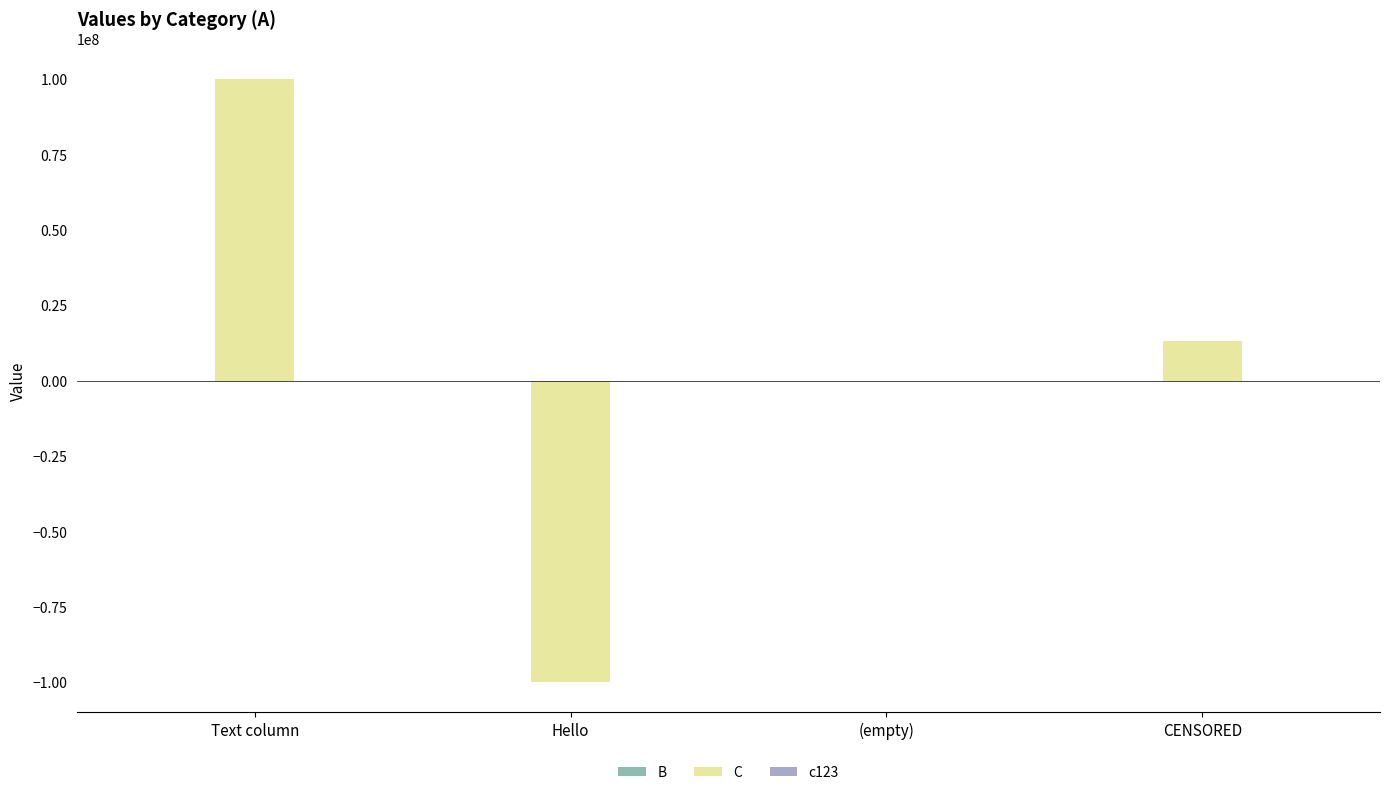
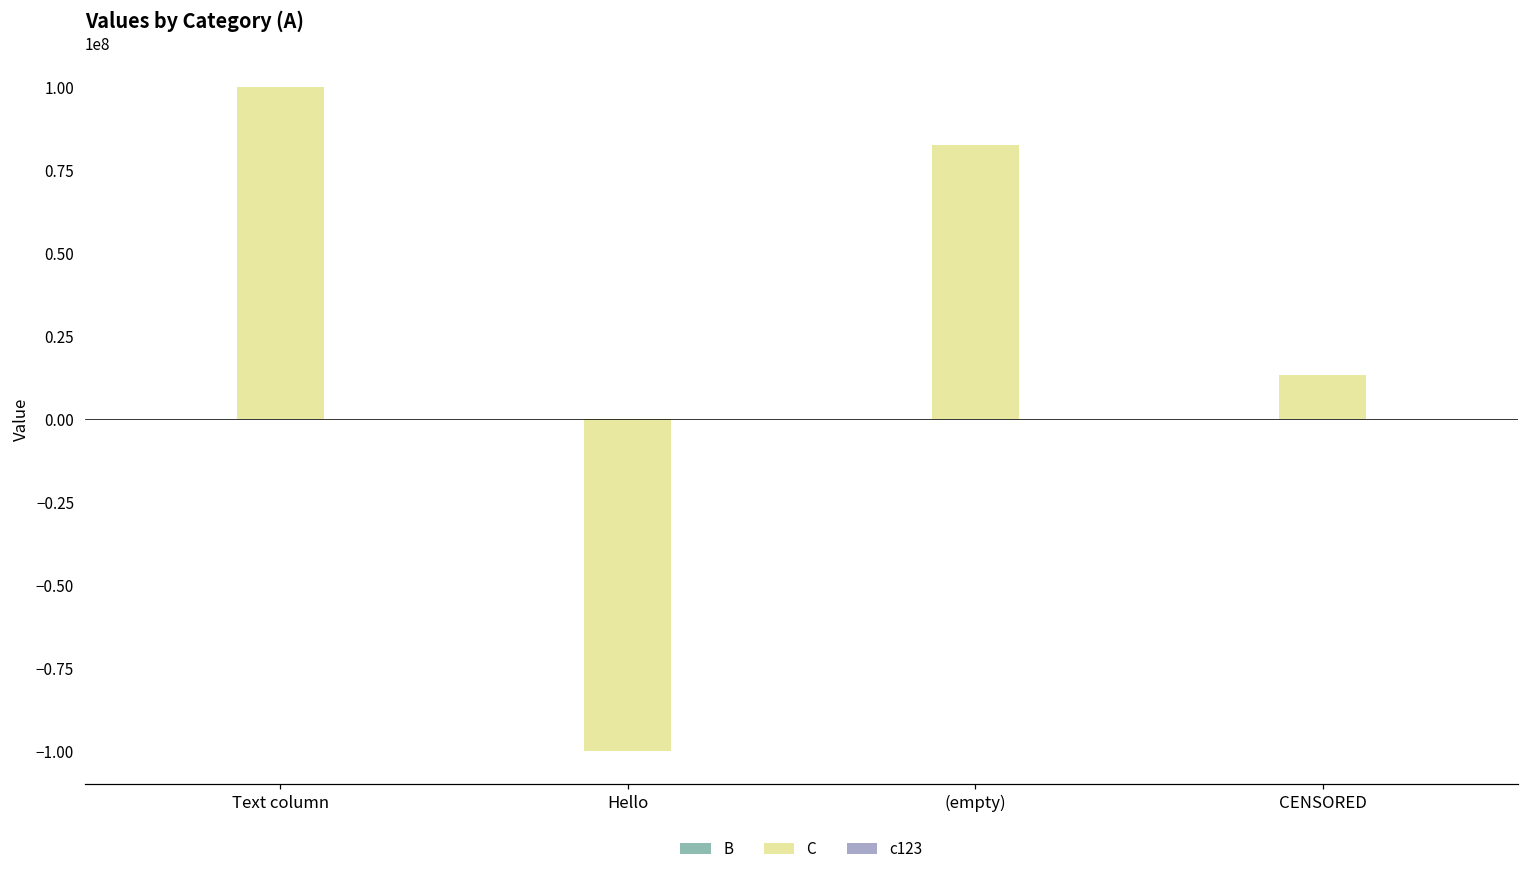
C, (empty): 0 -> 82000000
